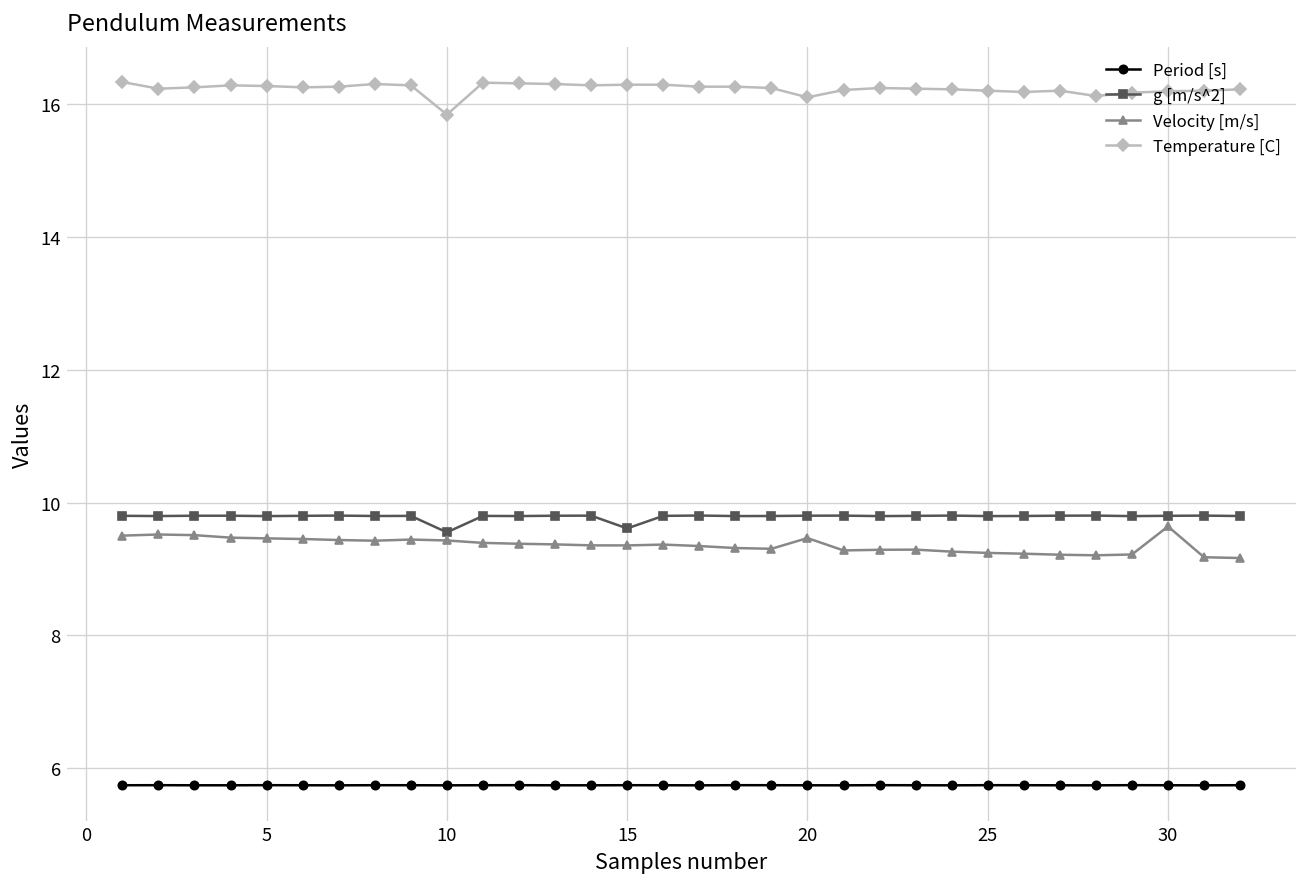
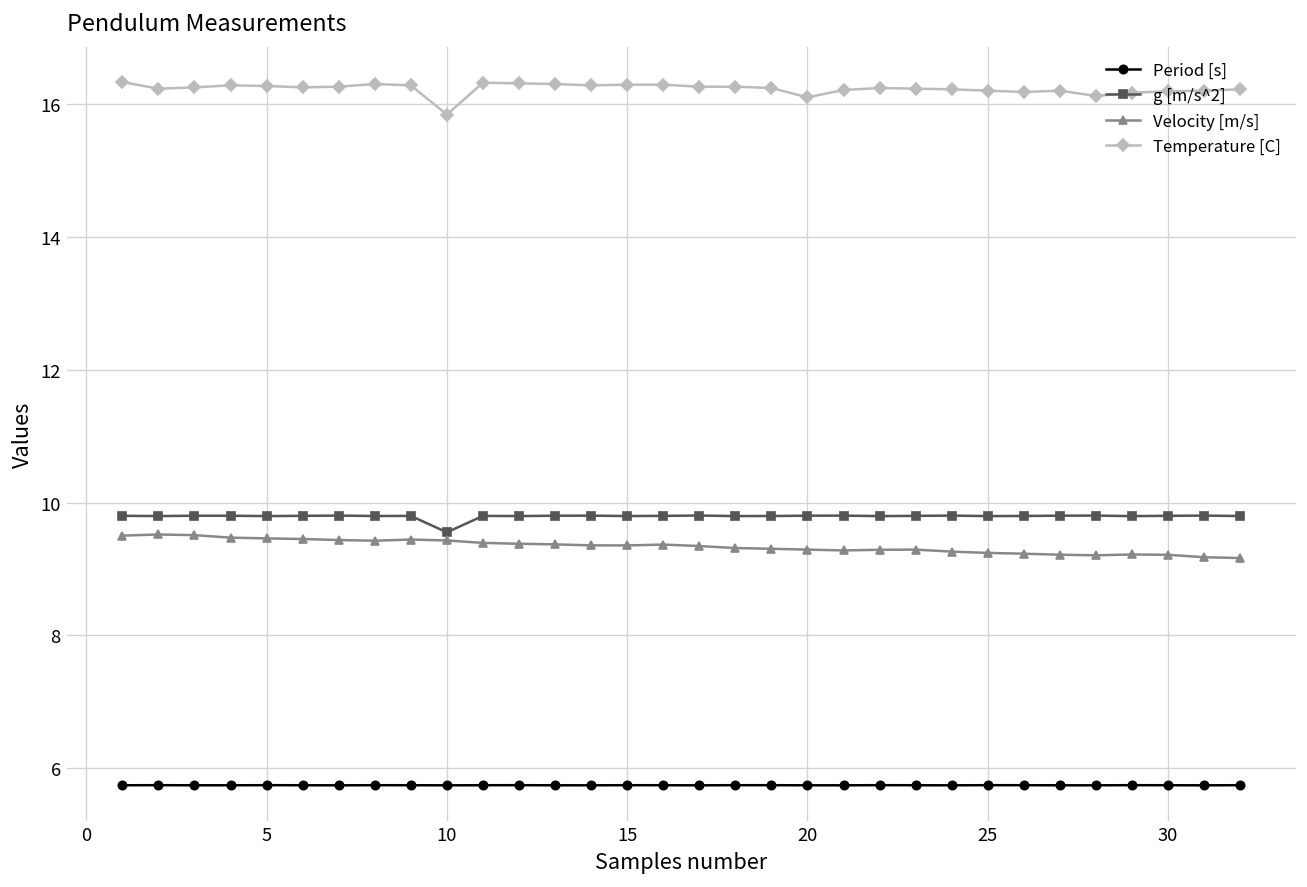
g [m/s^2], 15: 9.6 -> 9.8
Velocity [m/s], 20: 9.5 -> 9.3
Velocity [m/s], 30: 9.6 -> 9.2
